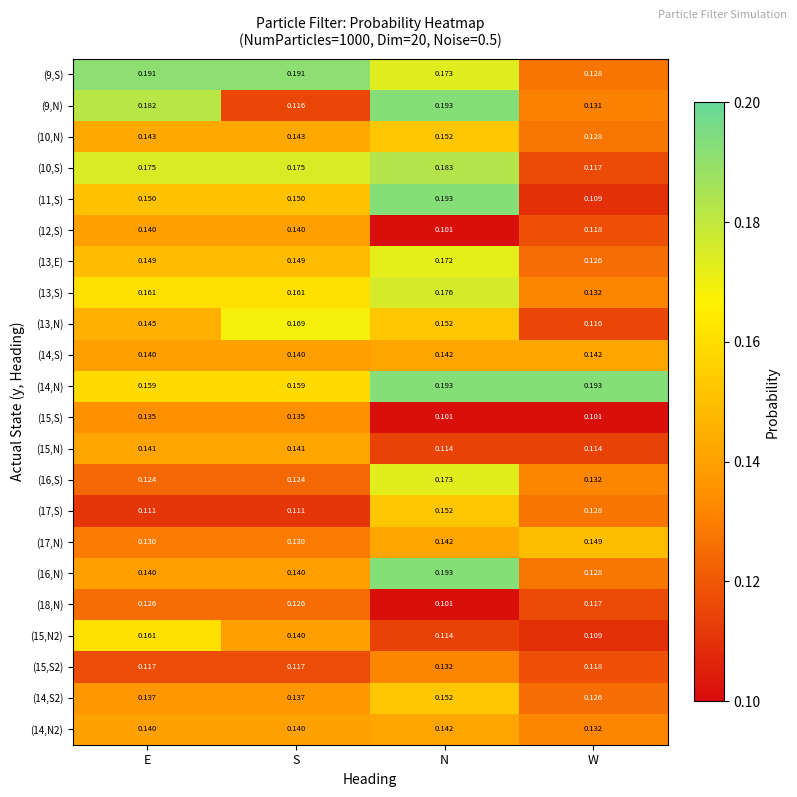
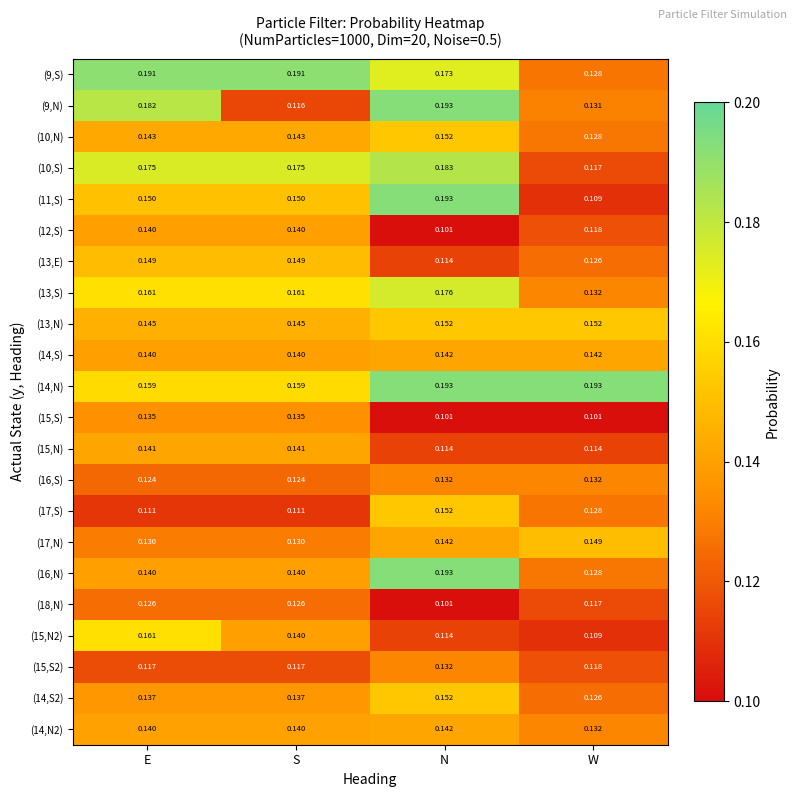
(13,E), N: 0.172 -> 0.114
(13,N), S: 0.169 -> 0.145
(13,N), W: 0.116 -> 0.152
(16,S), N: 0.173 -> 0.132
